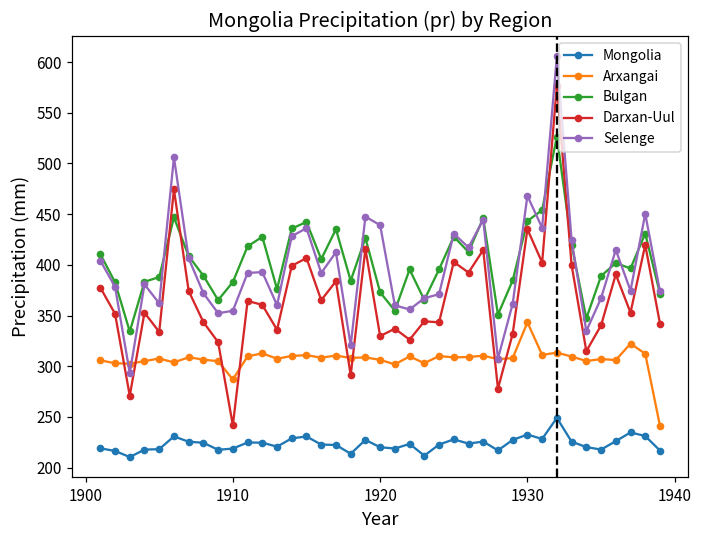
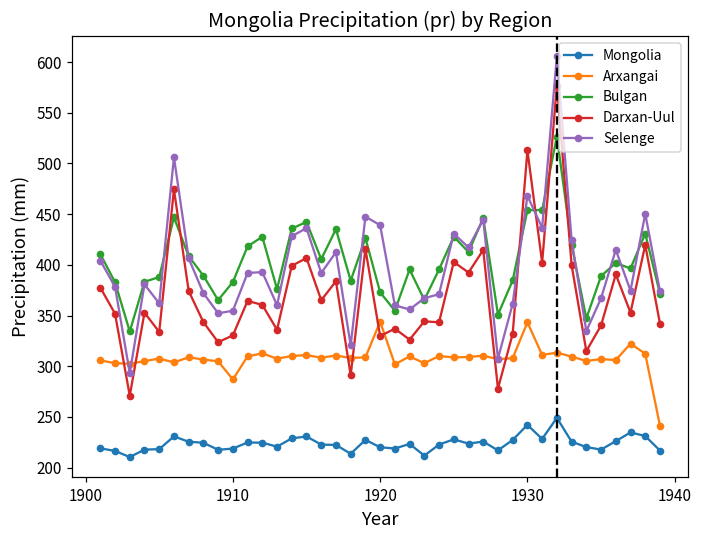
Darxan-Uul, 1910: 240 -> 330
Arxangai, 1920: 310 -> 340
Mongolia, 1930: 230 -> 240
Bulgan, 1930: 440 -> 450
Darxan-Uul, 1930: 440 -> 510
